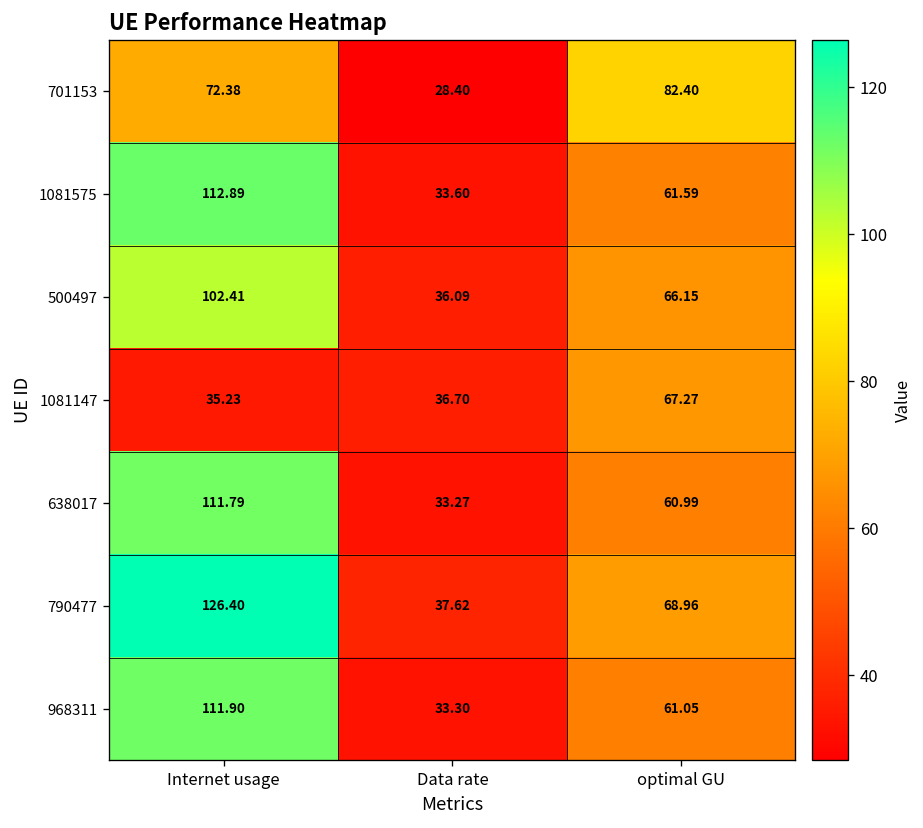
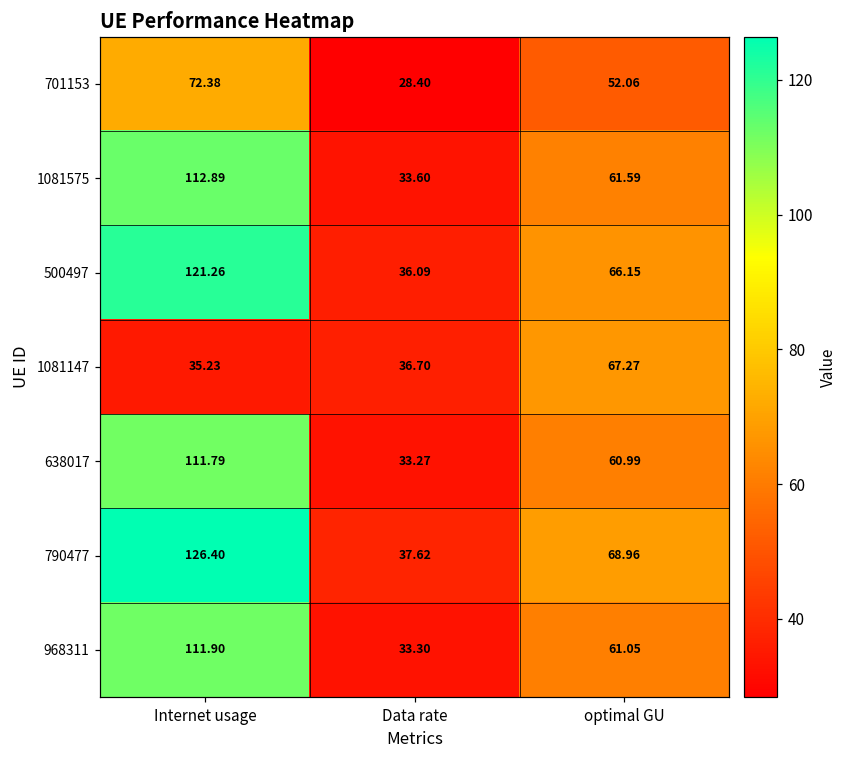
701153, optimal GU: 82.40 -> 52.06
500497, Internet usage: 102.41 -> 121.26
